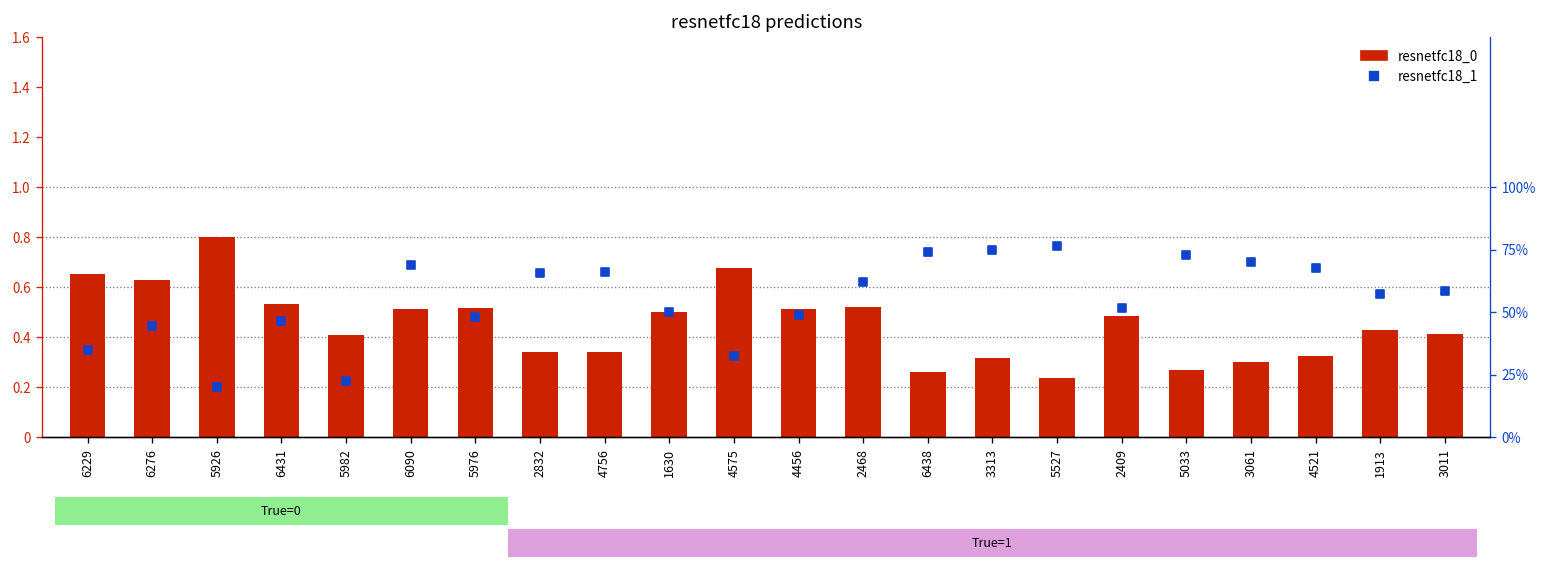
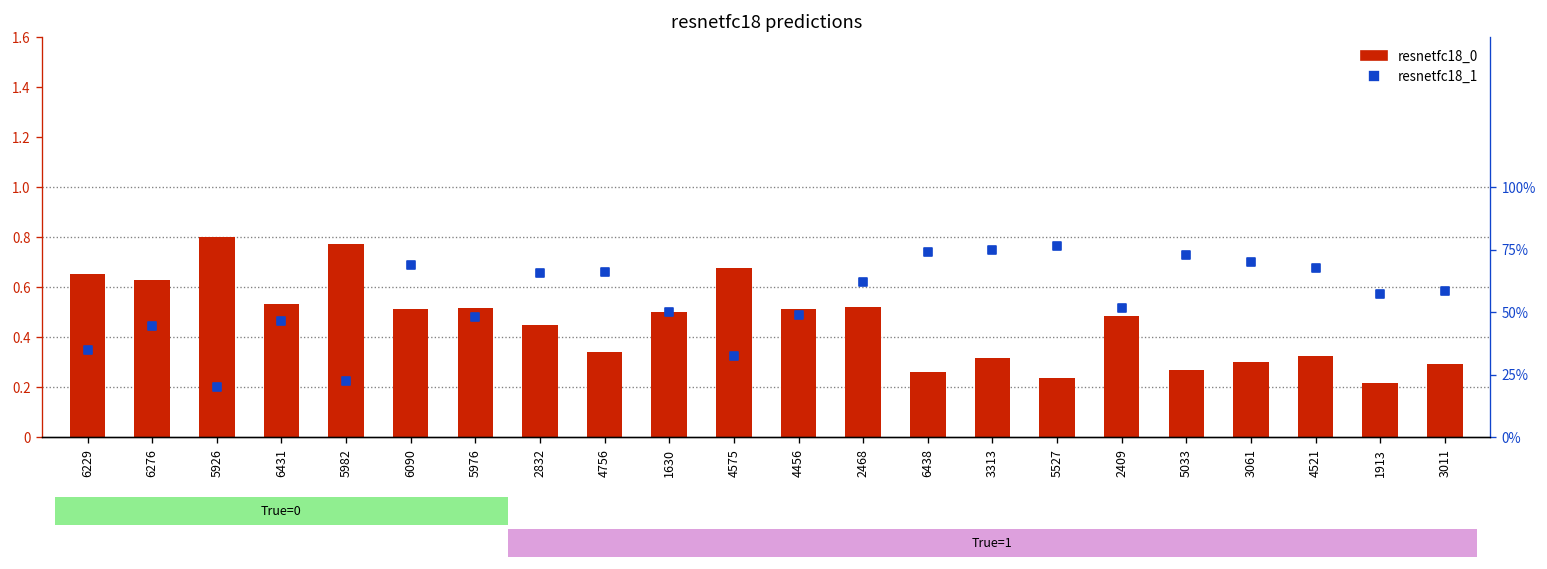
resnetfc18_0, 5982: 0.41 -> 0.77
resnetfc18_0, 2832: 0.34 -> 0.45
resnetfc18_0, 1913: 0.43 -> 0.21
resnetfc18_0, 3011: 0.41 -> 0.29
